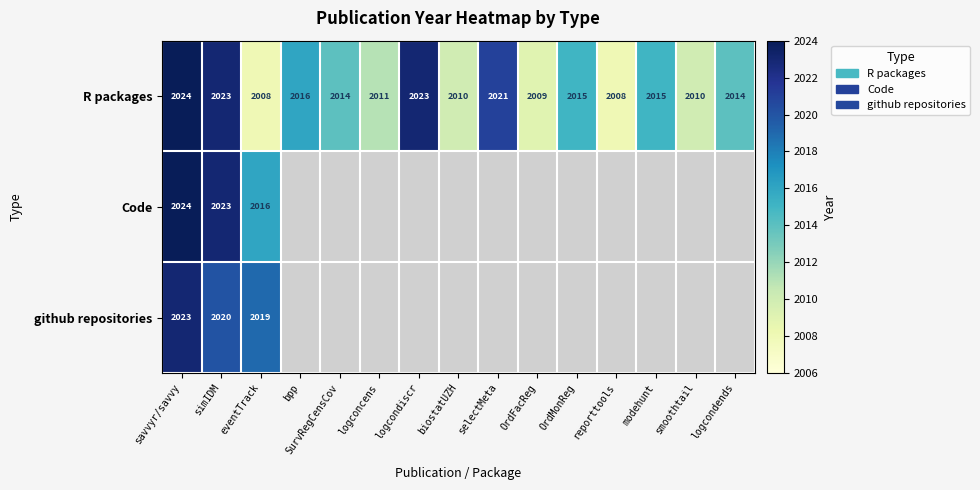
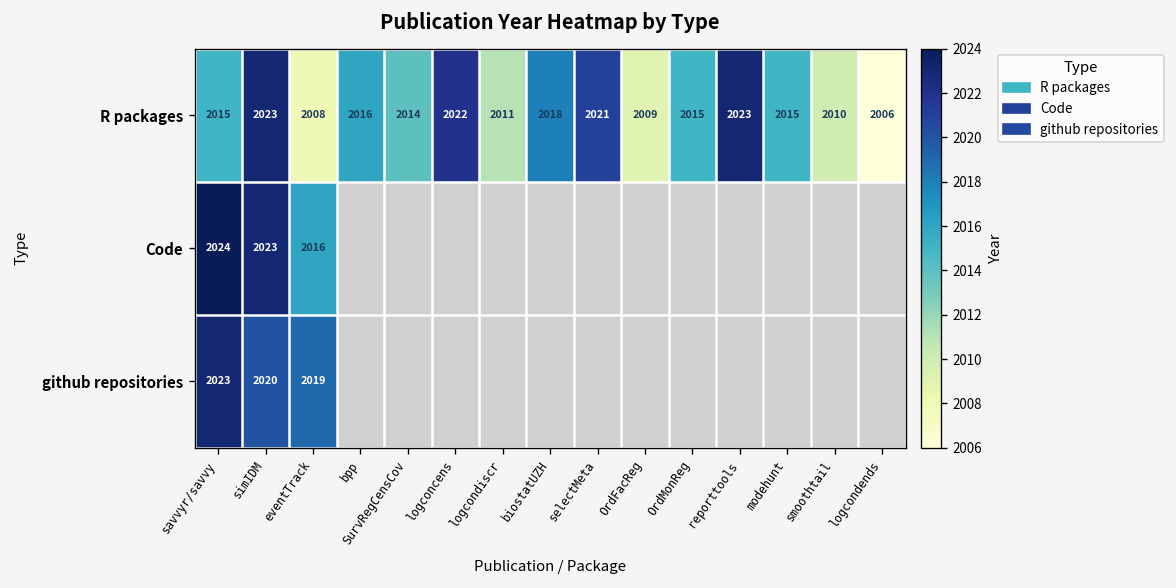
R packages, savvyr/savvy: 2024 -> 2015
R packages, logconcens: 2011 -> 2022
R packages, logcondiscr: 2023 -> 2011
R packages, biostatUZH: 2010 -> 2018
R packages, reporttools: 2008 -> 2023
R packages, logcondends: 2014 -> 2006
